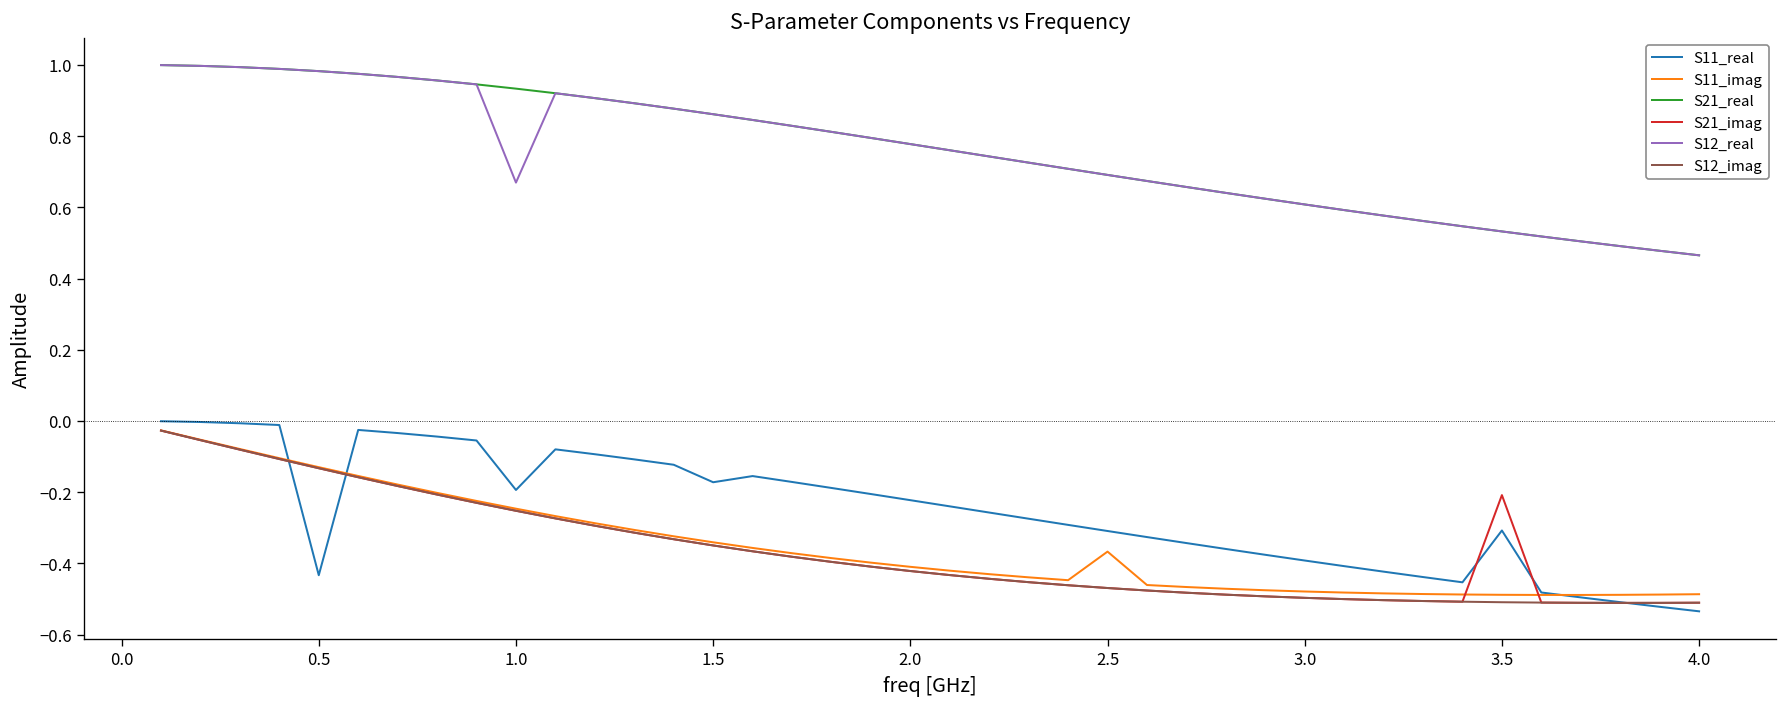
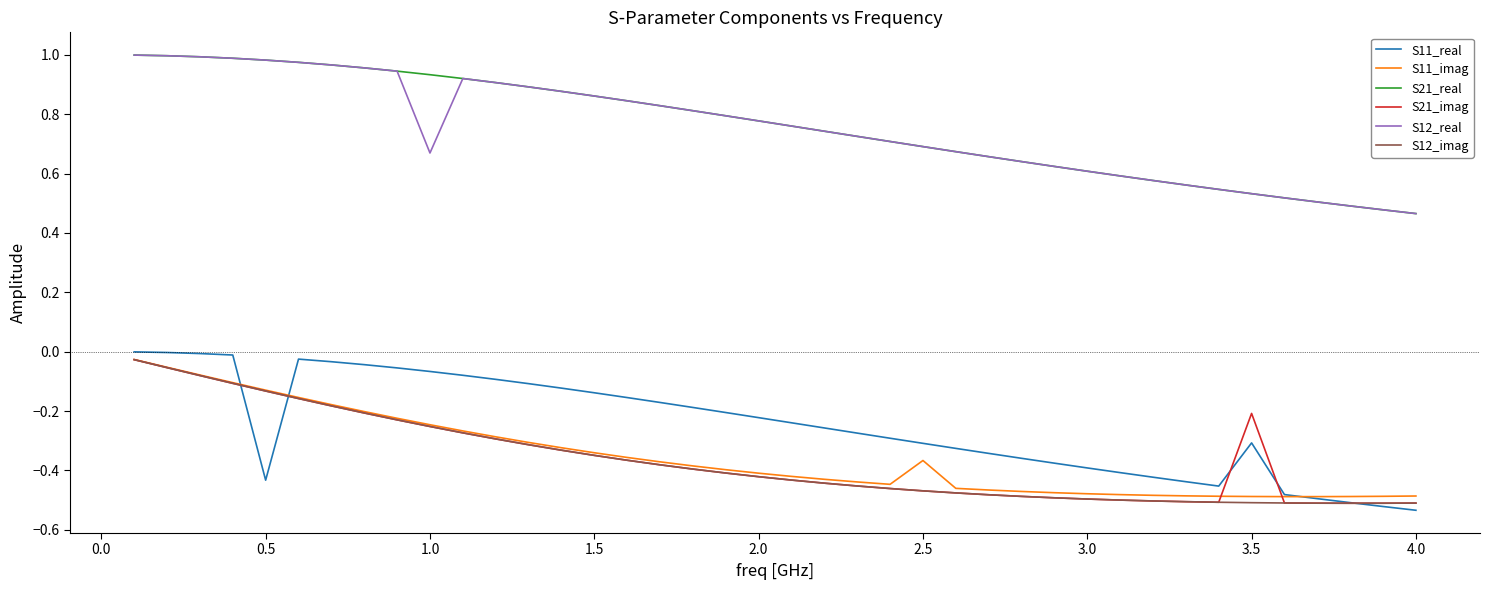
S11_real, 1.0: -0.19 -> -0.07
S11_real, 1.5: -0.17 -> -0.14
